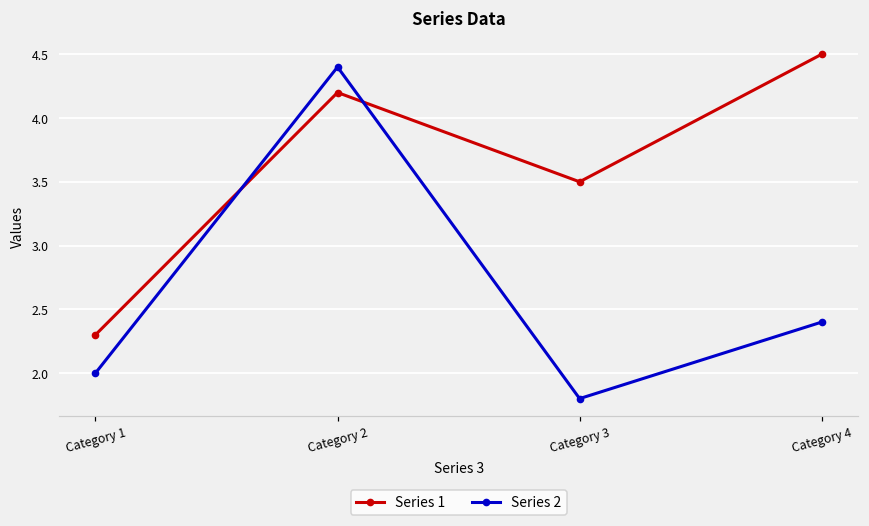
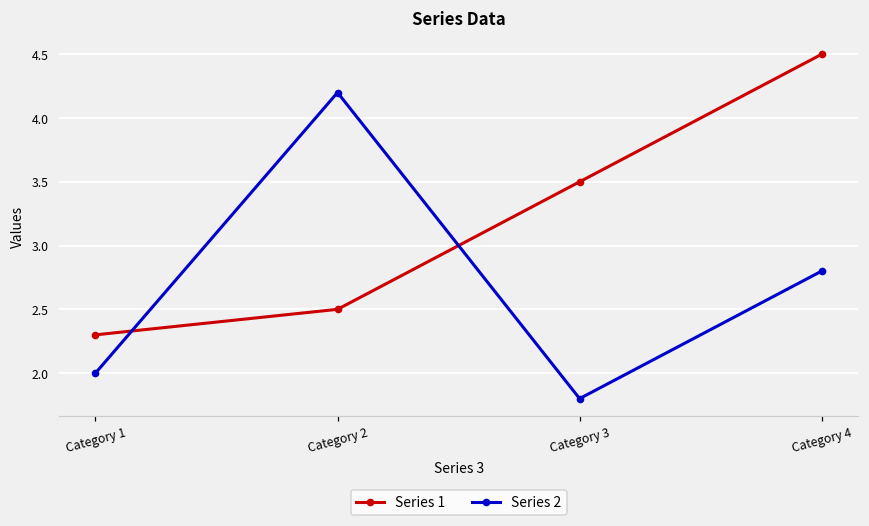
Series 1, Category 2: 4.2 -> 2.5
Series 2, Category 2: 4.4 -> 4.2
Series 2, Category 4: 2.4 -> 2.8
